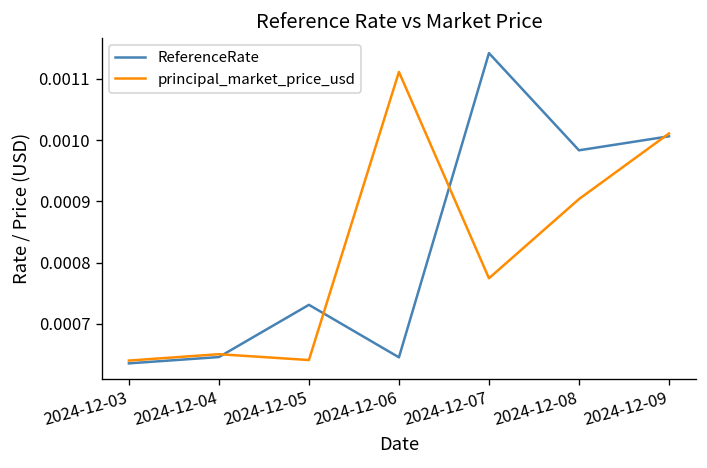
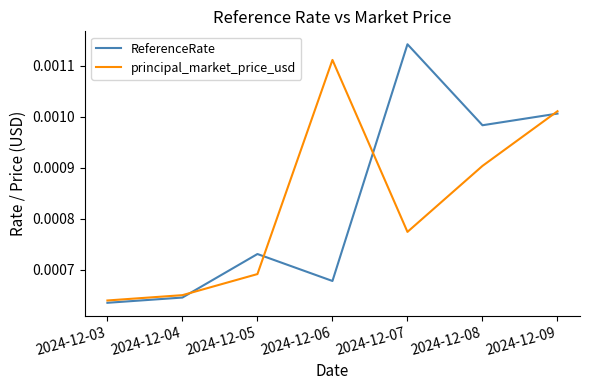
principal_market_price_usd, 2024-12-05: 0.00064 -> 0.00069
ReferenceRate, 2024-12-06: 0.00065 -> 0.00068
